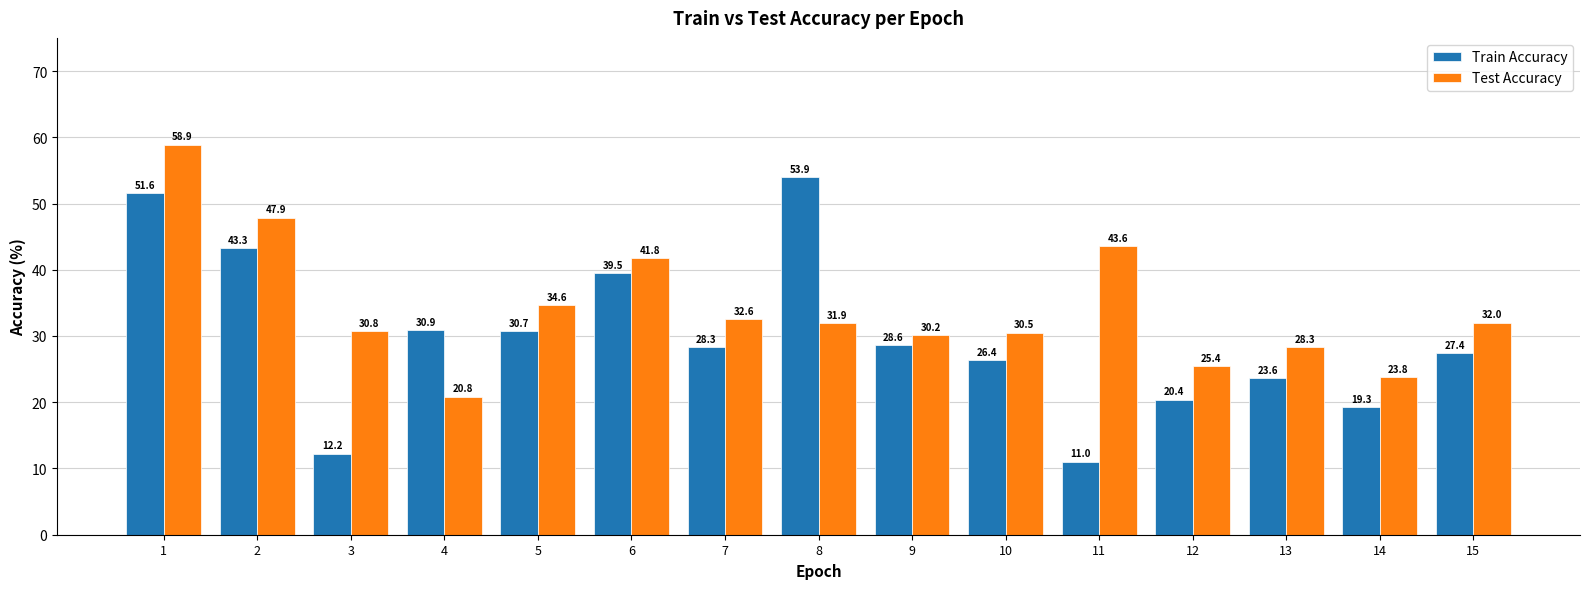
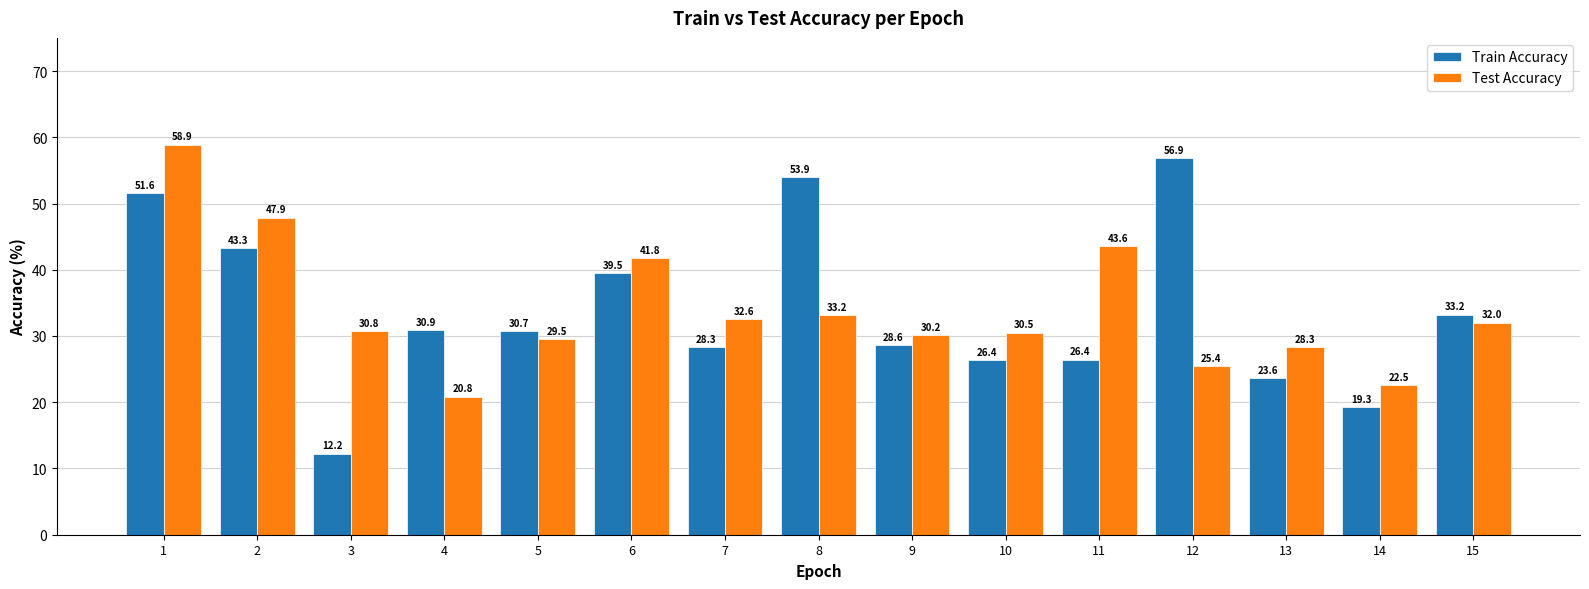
Test Accuracy, 5: 34.6 -> 29.5
Test Accuracy, 8: 31.9 -> 33.2
Train Accuracy, 11: 11.0 -> 26.4
Train Accuracy, 12: 20.4 -> 56.9
Test Accuracy, 14: 23.8 -> 22.5
Train Accuracy, 15: 27.4 -> 33.2
